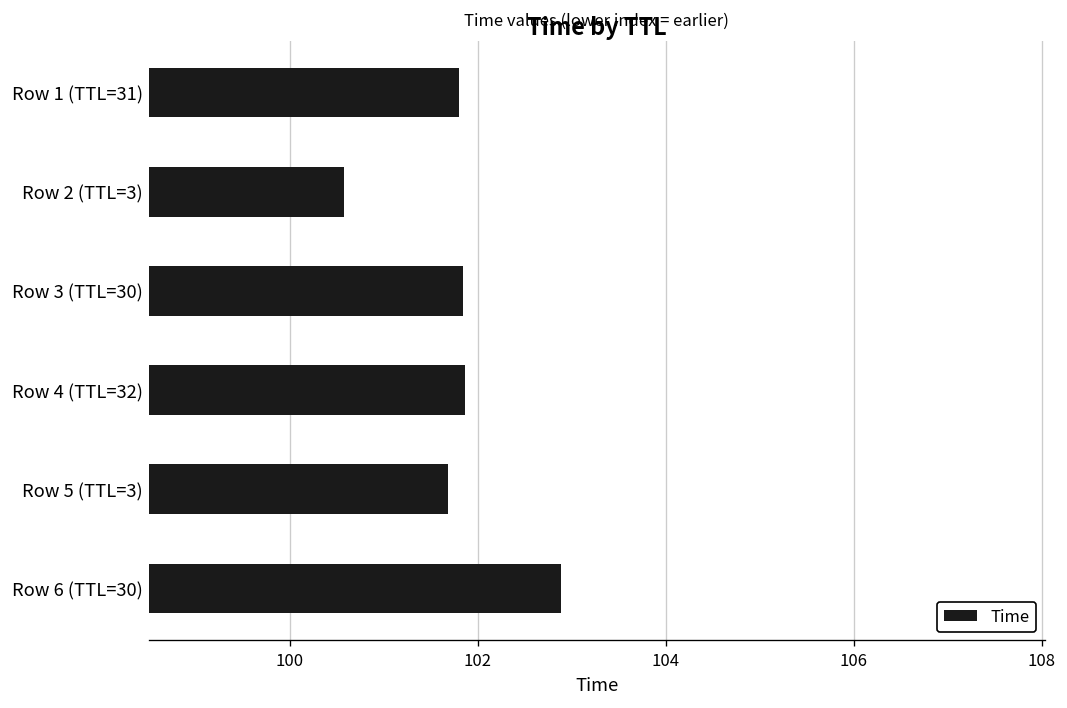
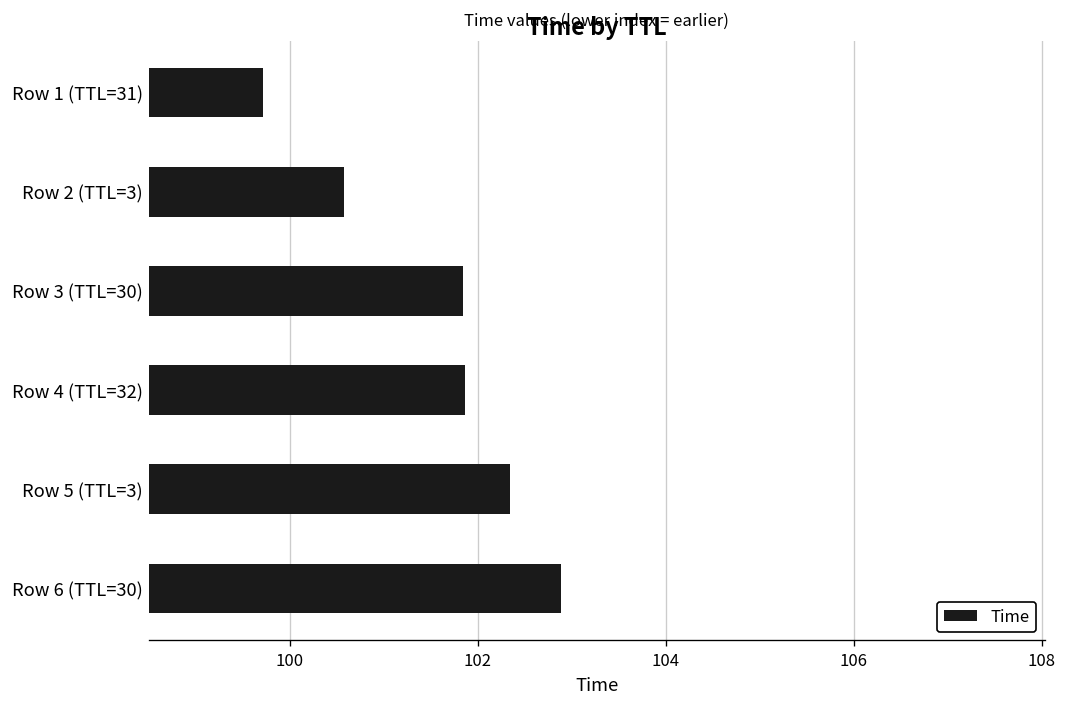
Row 1 (TTL=31): 101.8 -> 99.7
Row 5 (TTL=3): 101.7 -> 102.3
